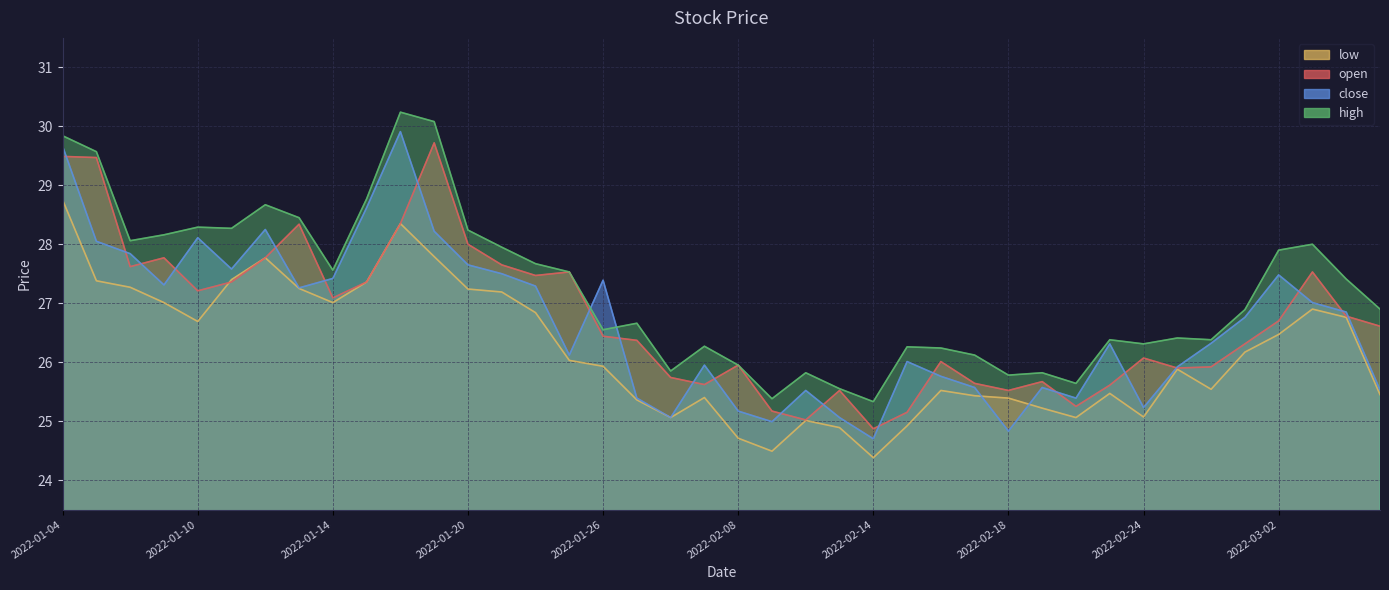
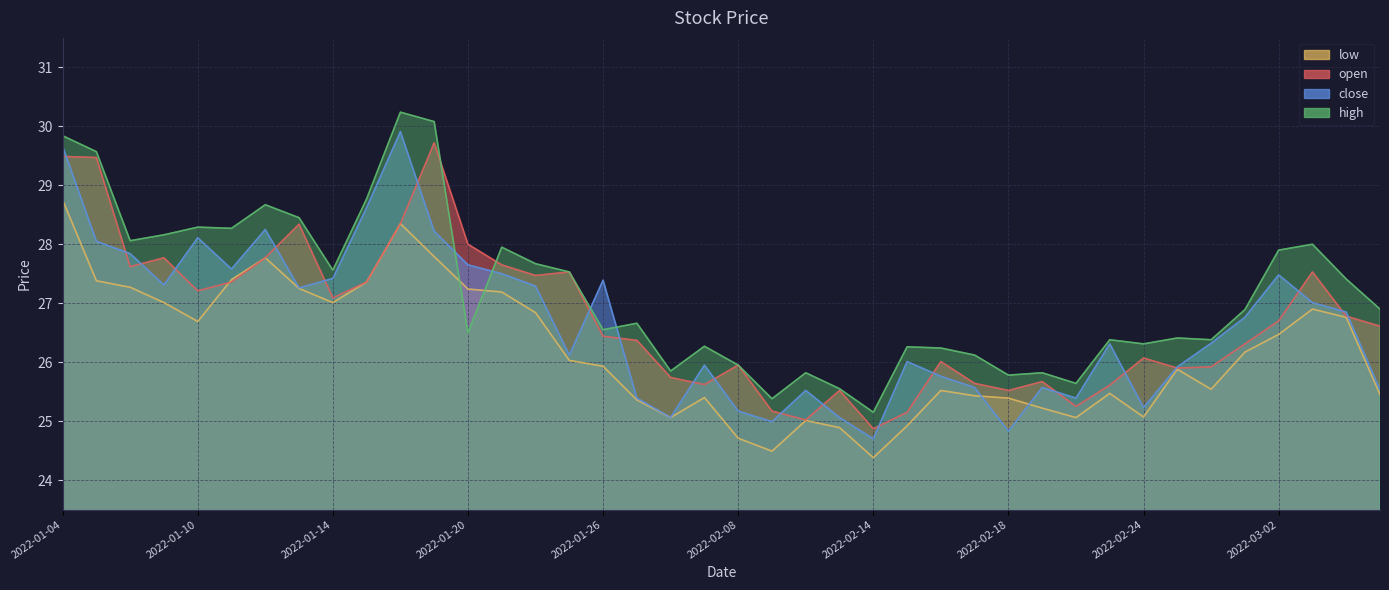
high, 2022-01-20: 28.2 -> 26.5
high, 2022-02-14: 25.3 -> 25.2
